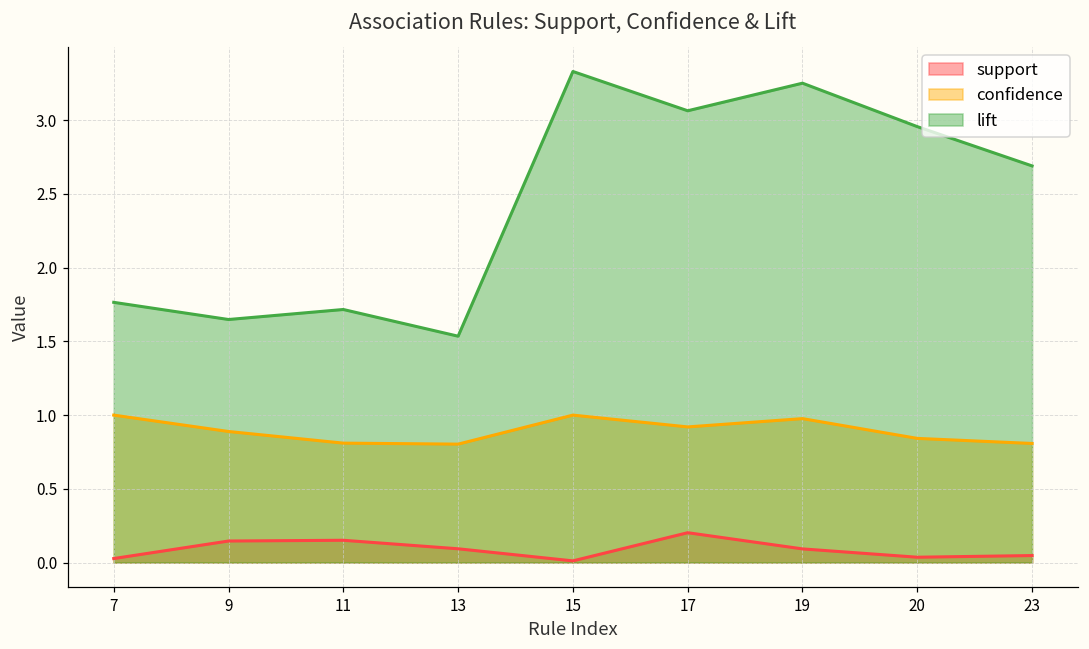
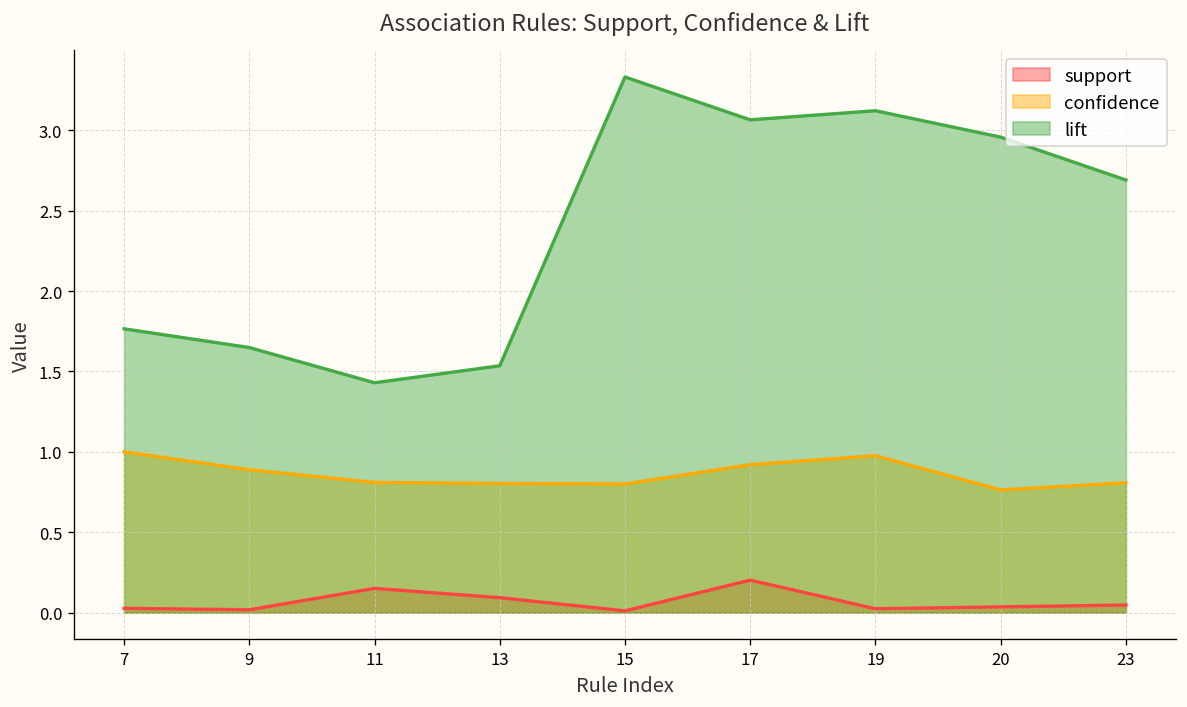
support, 9: 0.15 -> 0.02
lift, 11: 1.72 -> 1.43
confidence, 15: 1.0 -> 0.8
support, 19: 0.09 -> 0.02
lift, 19: 3.25 -> 3.12
confidence, 20: 0.84 -> 0.76
